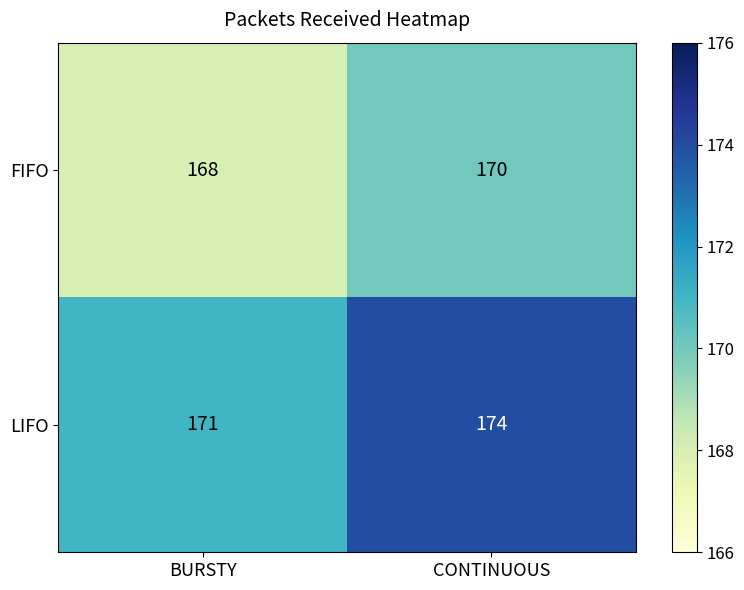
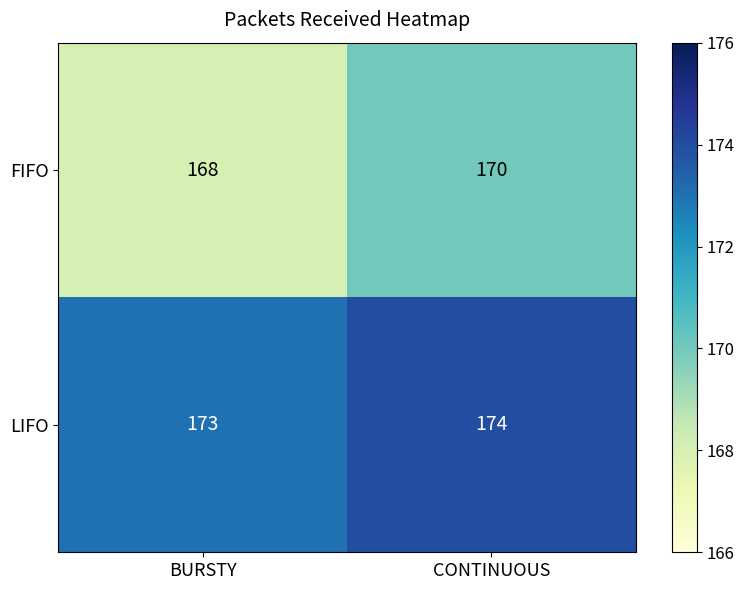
LIFO, BURSTY: 171 -> 173
